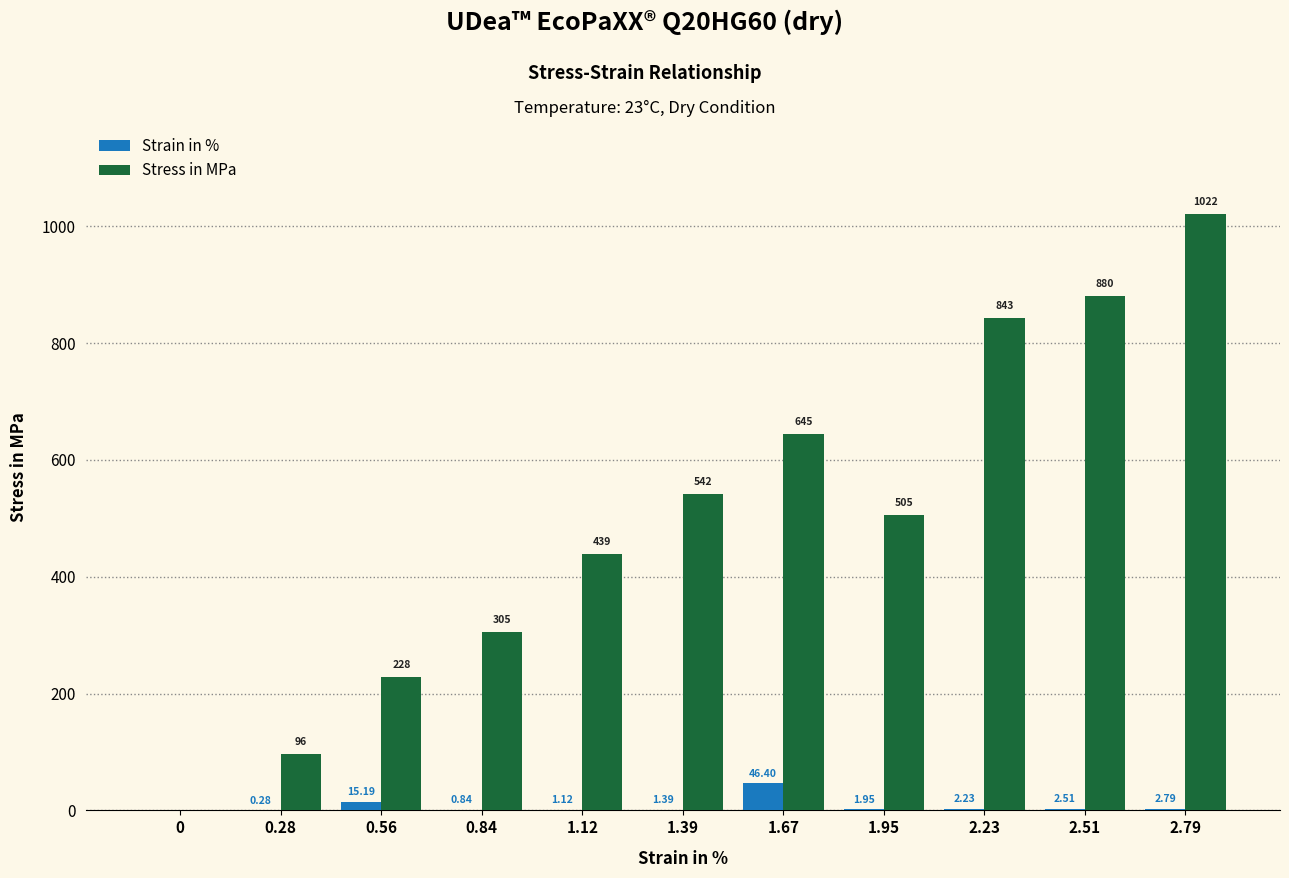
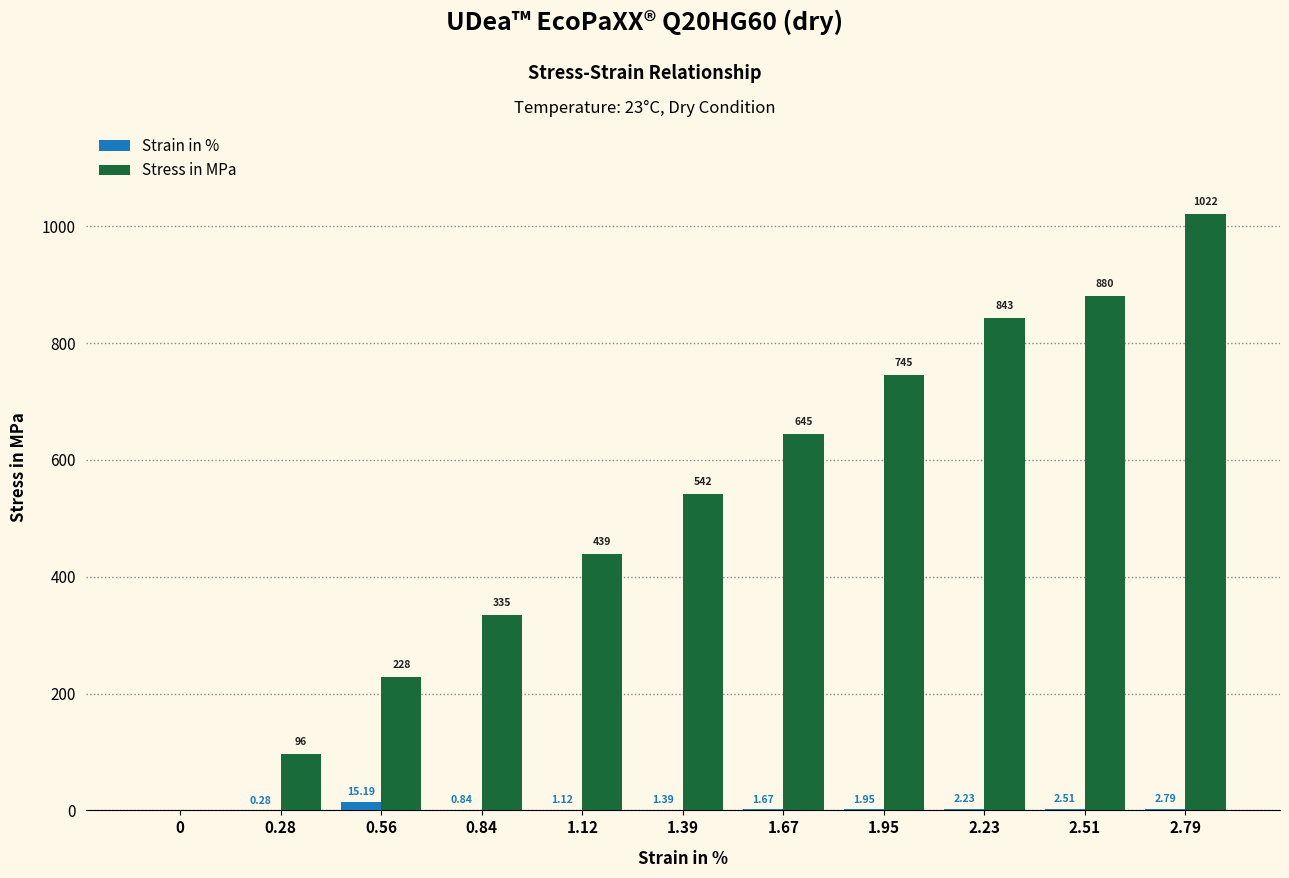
Stress in MPa, 0.84: 305 -> 335
Strain in %, 1.67: 46.40 -> 1.67
Stress in MPa, 1.95: 505 -> 745
